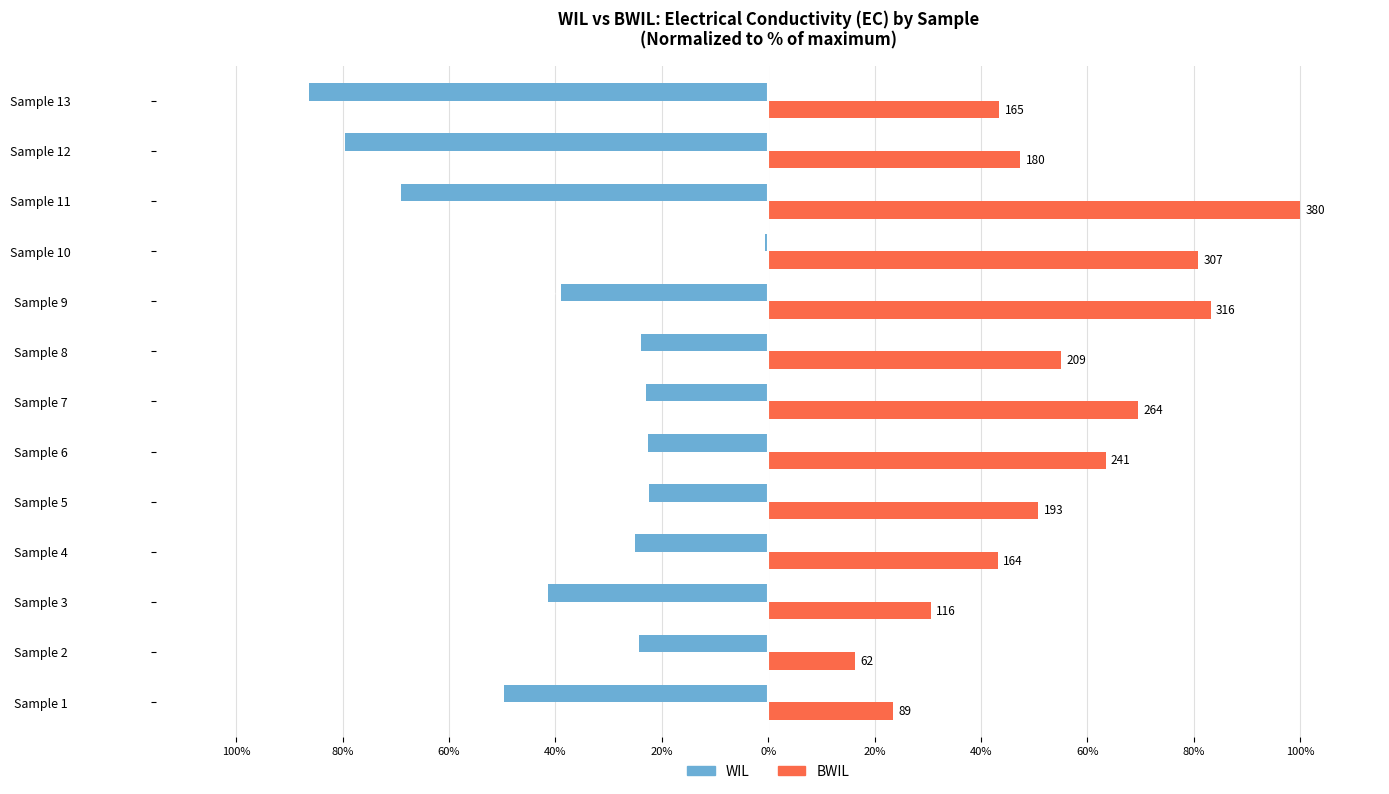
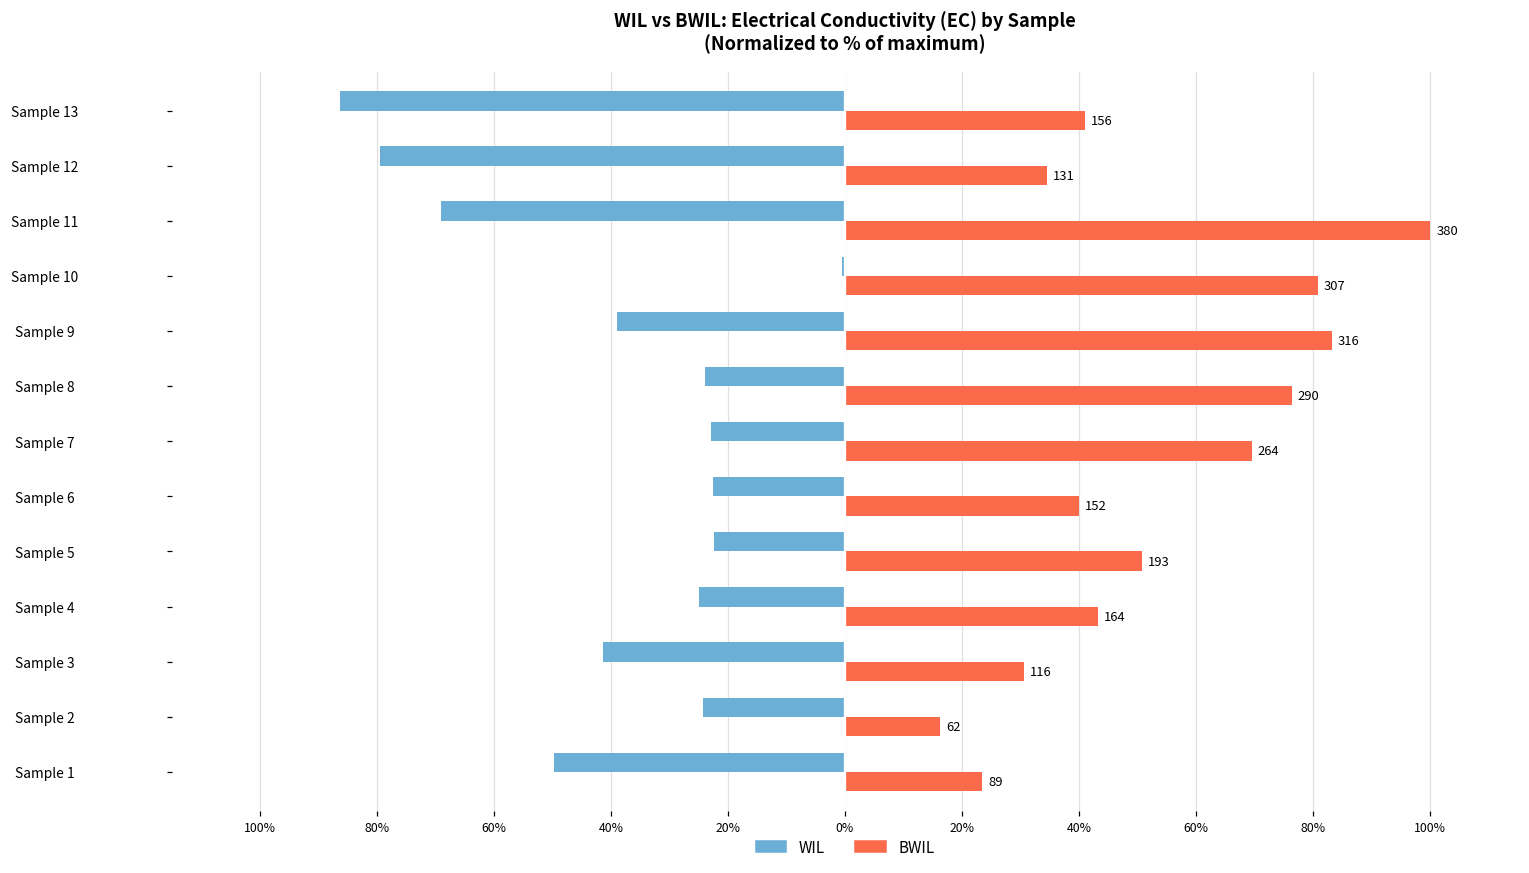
BWIL, Sample 13: 165 -> 156
BWIL, Sample 12: 180 -> 131
BWIL, Sample 8: 209 -> 290
BWIL, Sample 6: 241 -> 152
